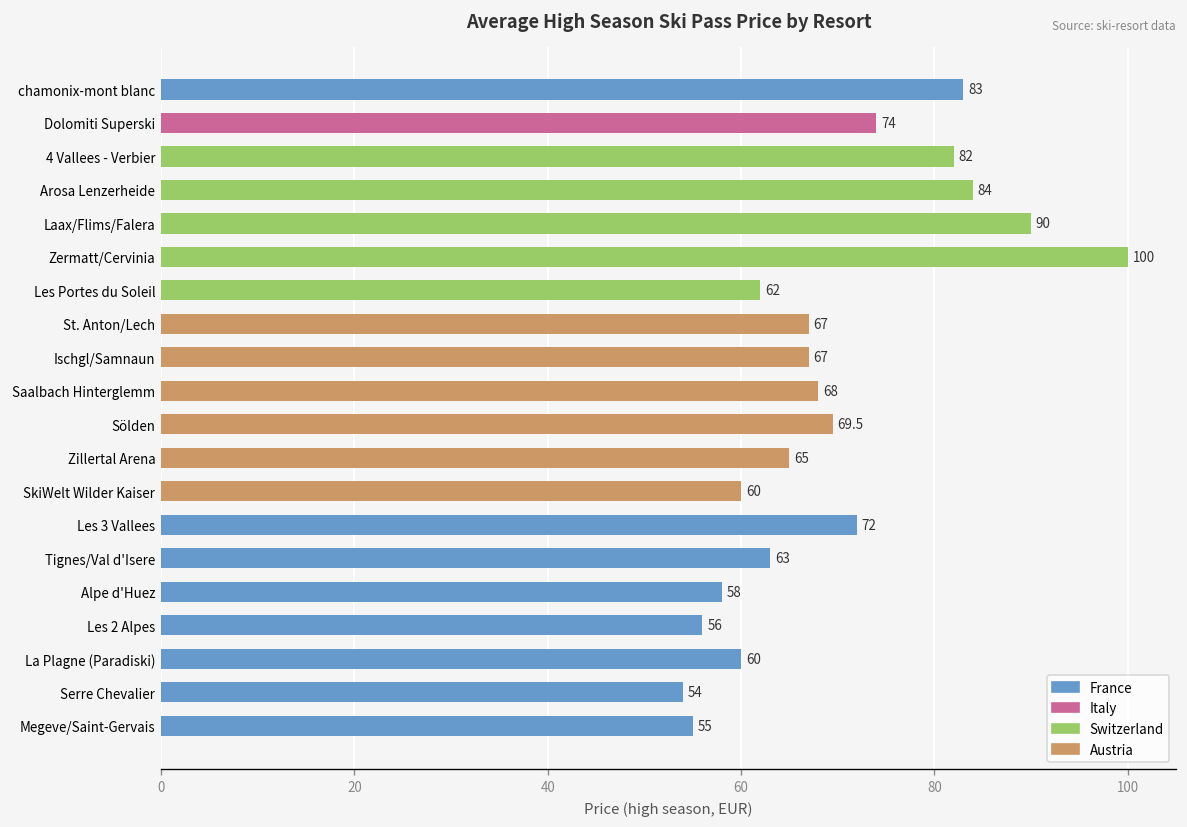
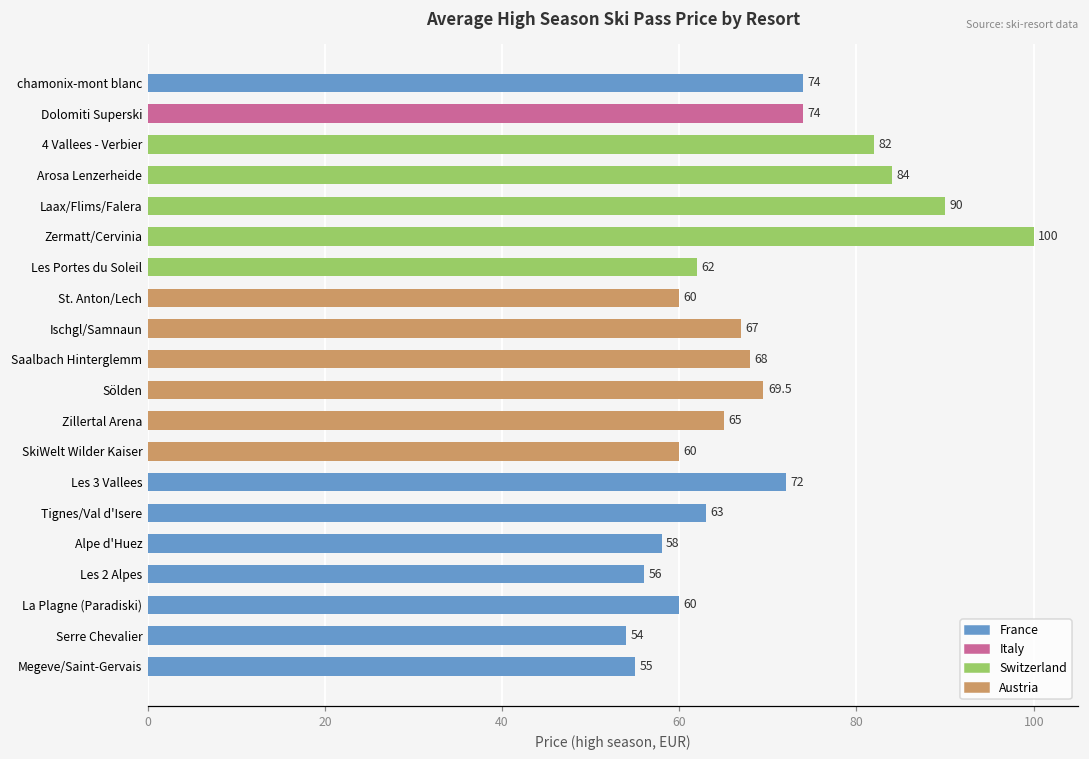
chamonix-mont blanc: 83 -> 74
St. Anton/Lech: 67 -> 60
